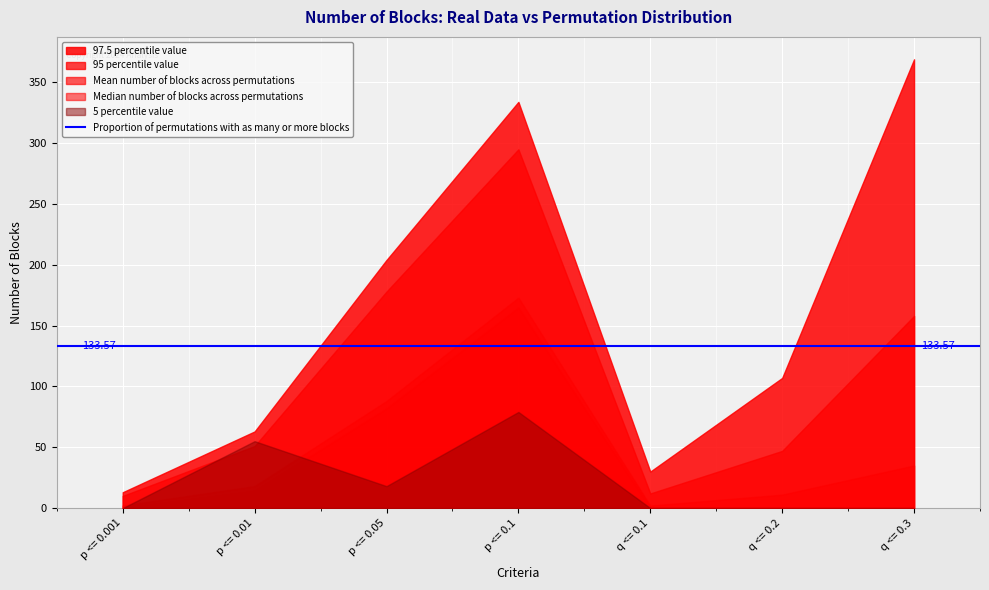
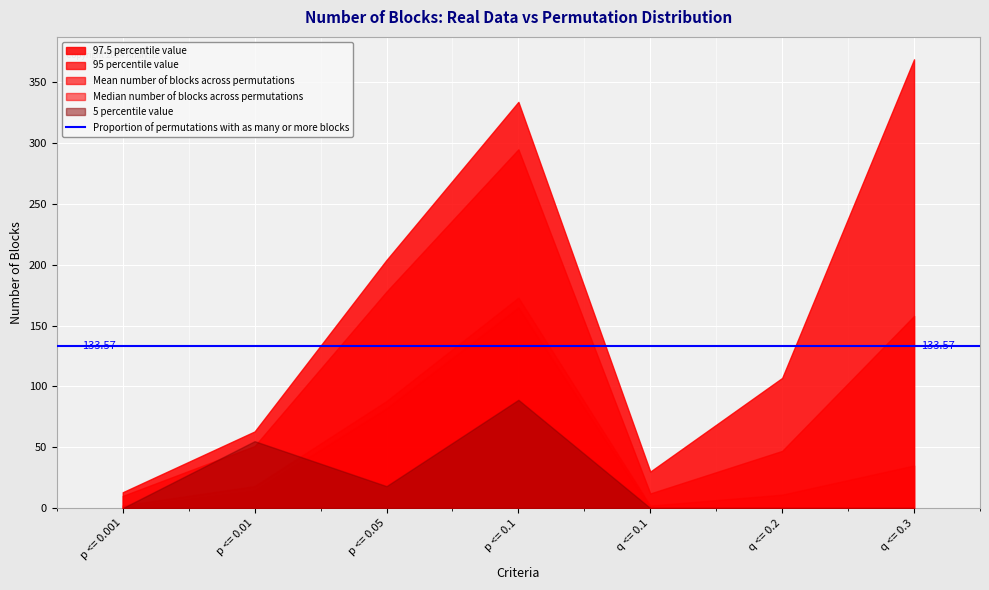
5 percentile value, p <= 0.1: 79 -> 89
